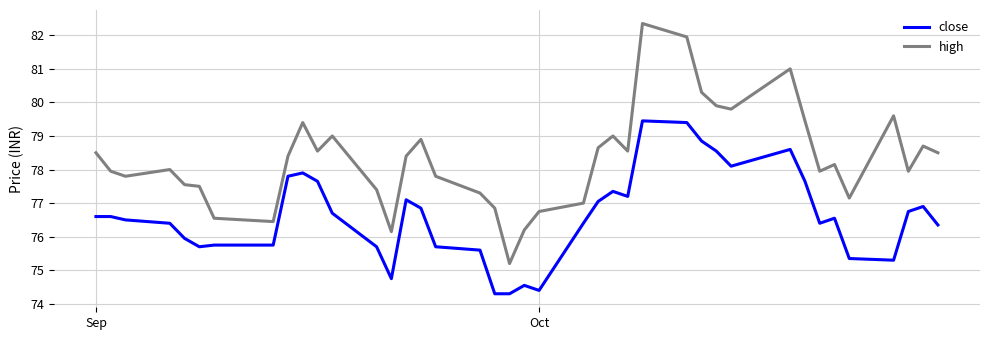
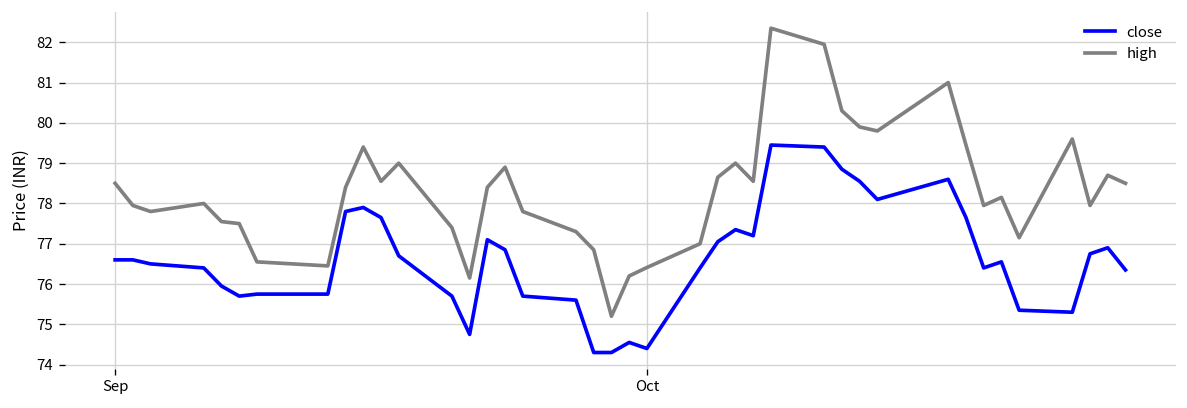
high, Oct: 76.8 -> 76.4
